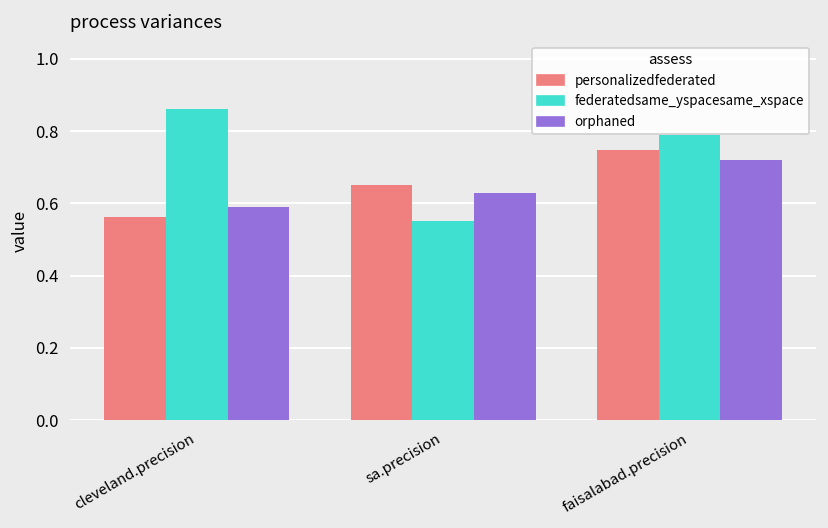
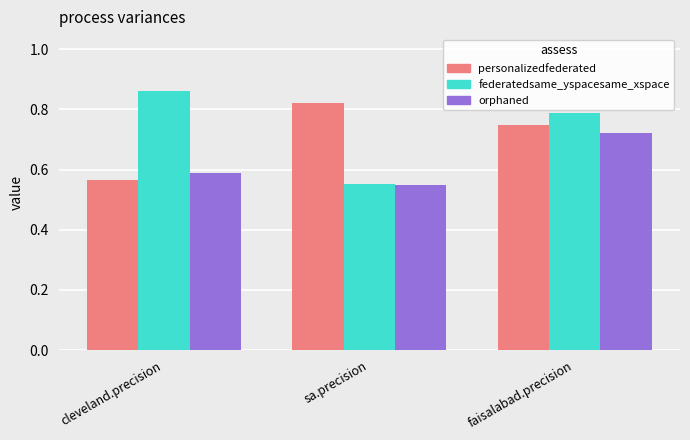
personalizedfederated, sa.precision: 0.65 -> 0.82
orphaned, sa.precision: 0.63 -> 0.55
